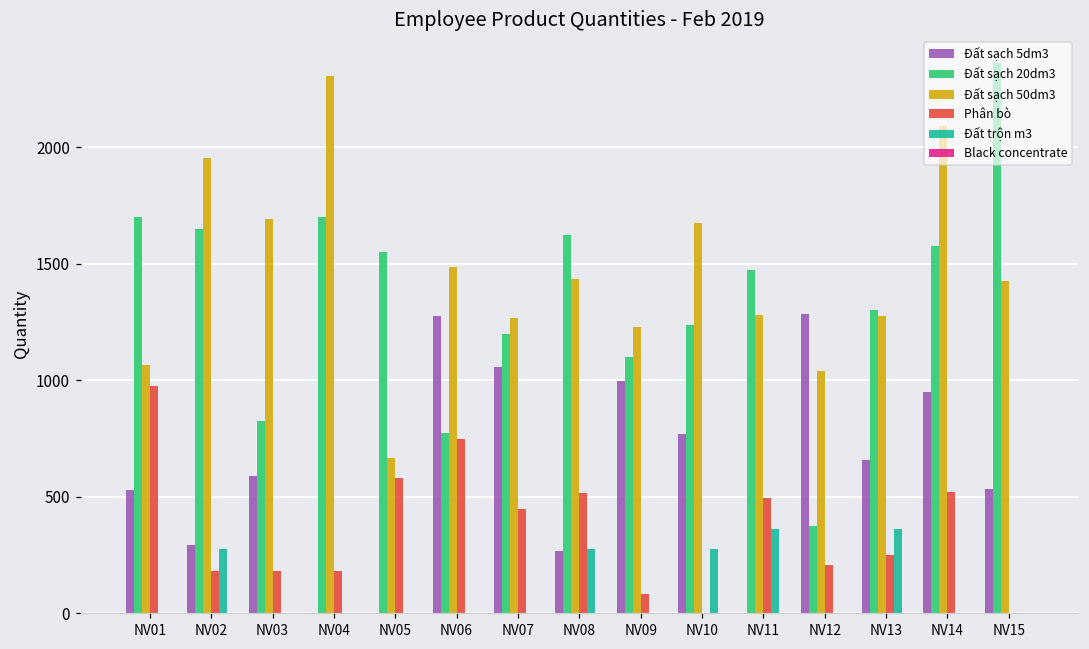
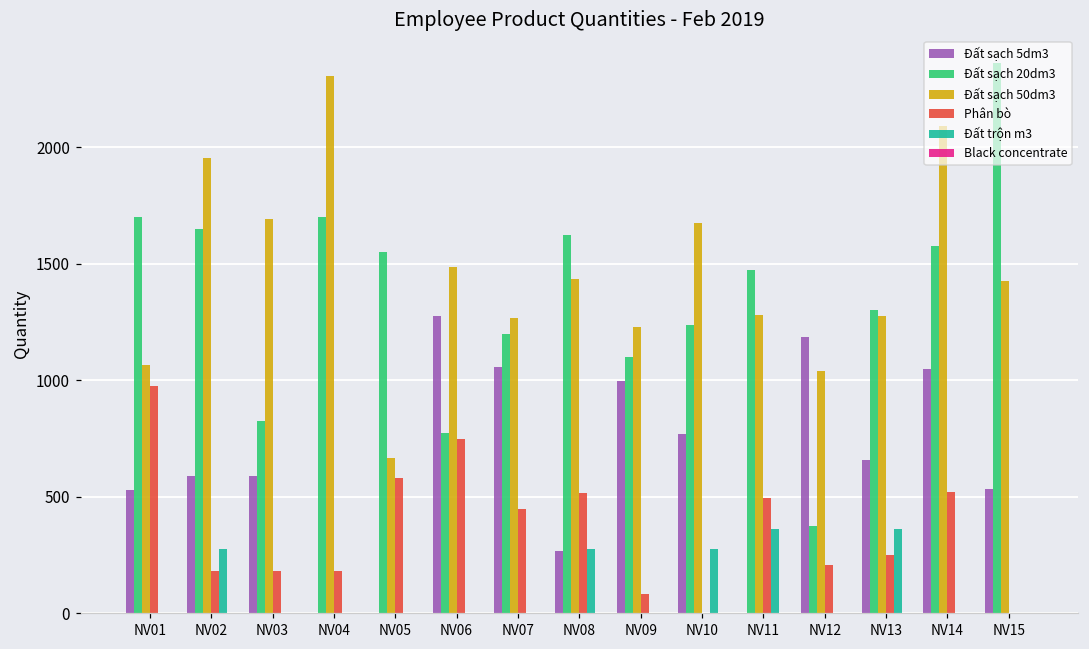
Đất sạch 5dm3, NV02: 290 -> 590
Đất sạch 5dm3, NV12: 1280 -> 1180
Đất sạch 5dm3, NV14: 950 -> 1050
